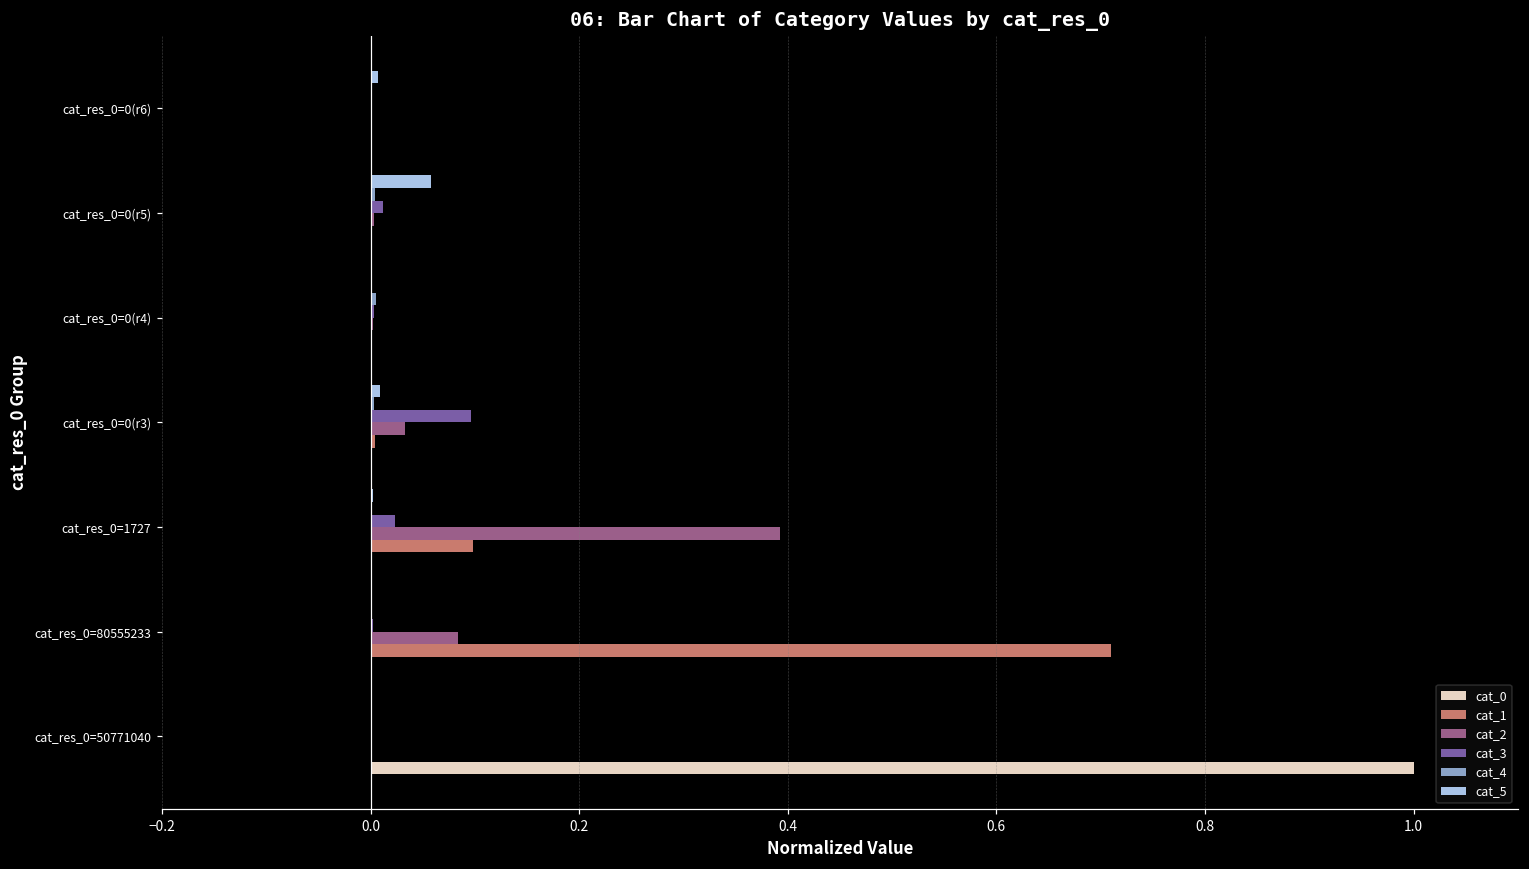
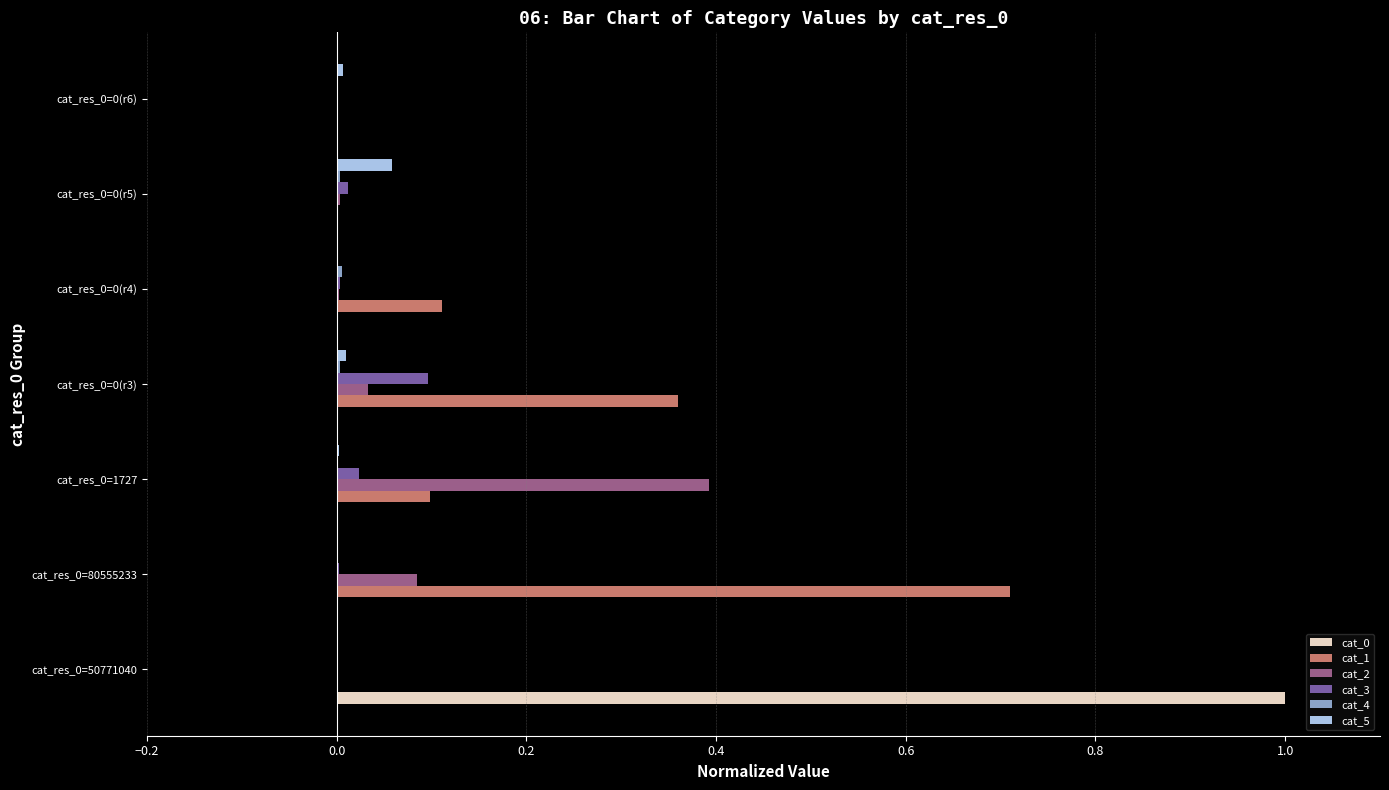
cat_1, cat_res_0=0(r4): 0.00 -> 0.11
cat_1, cat_res_0=0(r3): 0.00 -> 0.36
